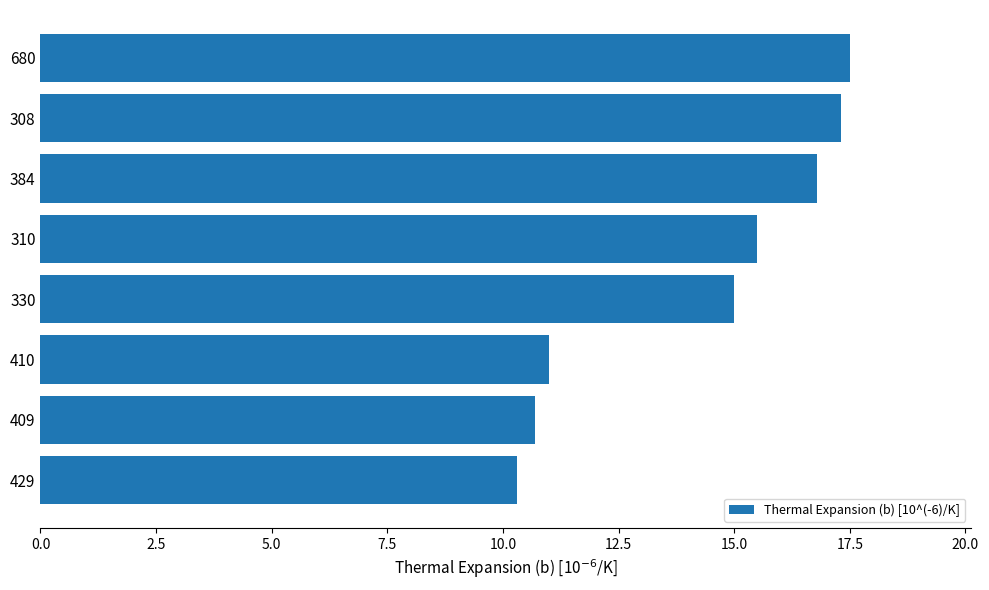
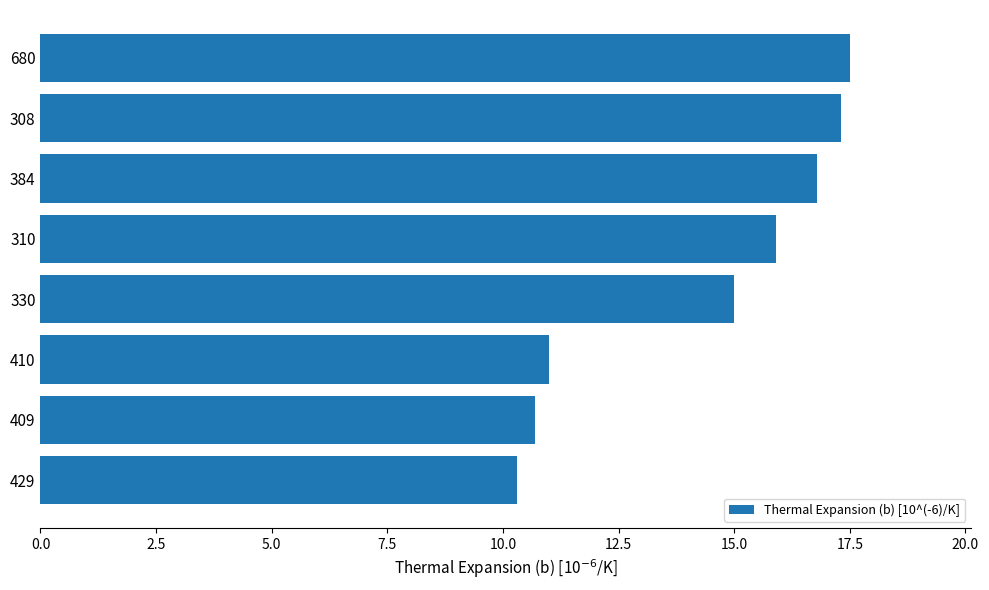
310: 15.5 -> 15.9
